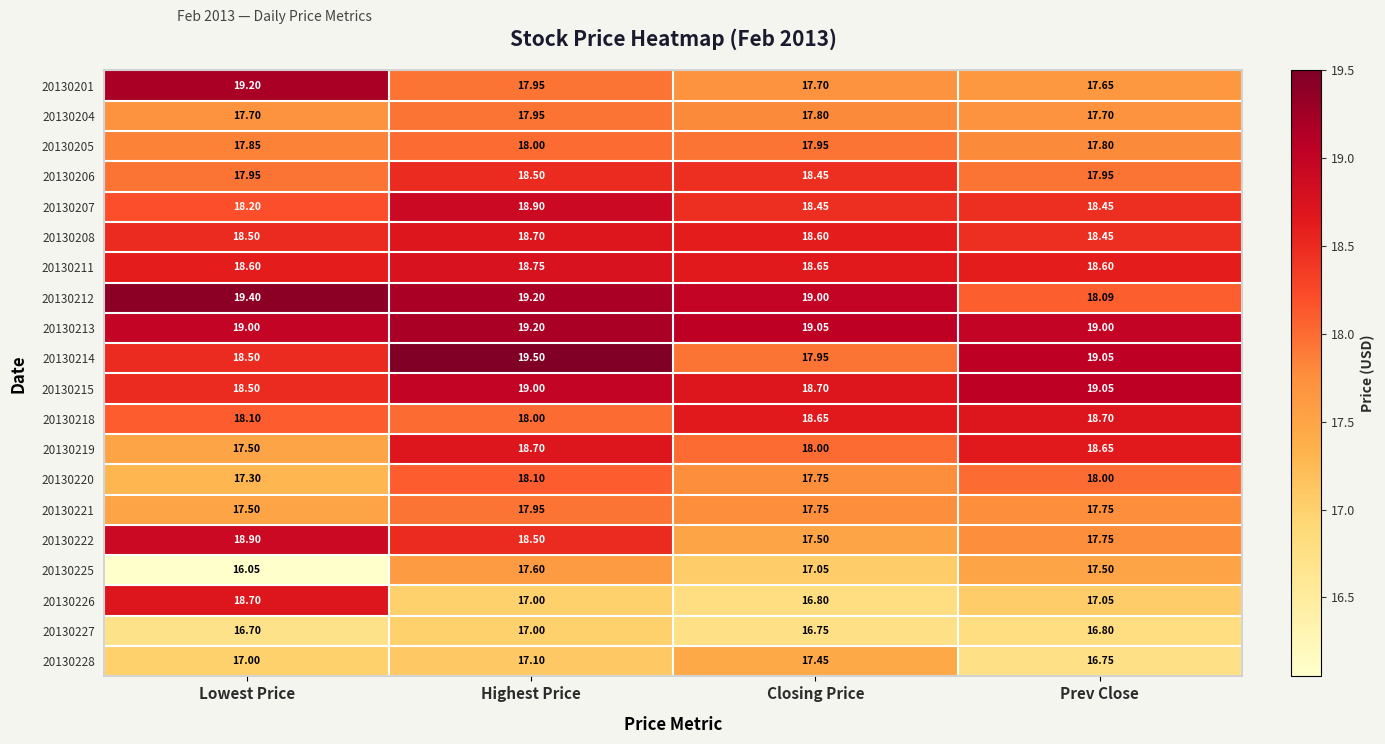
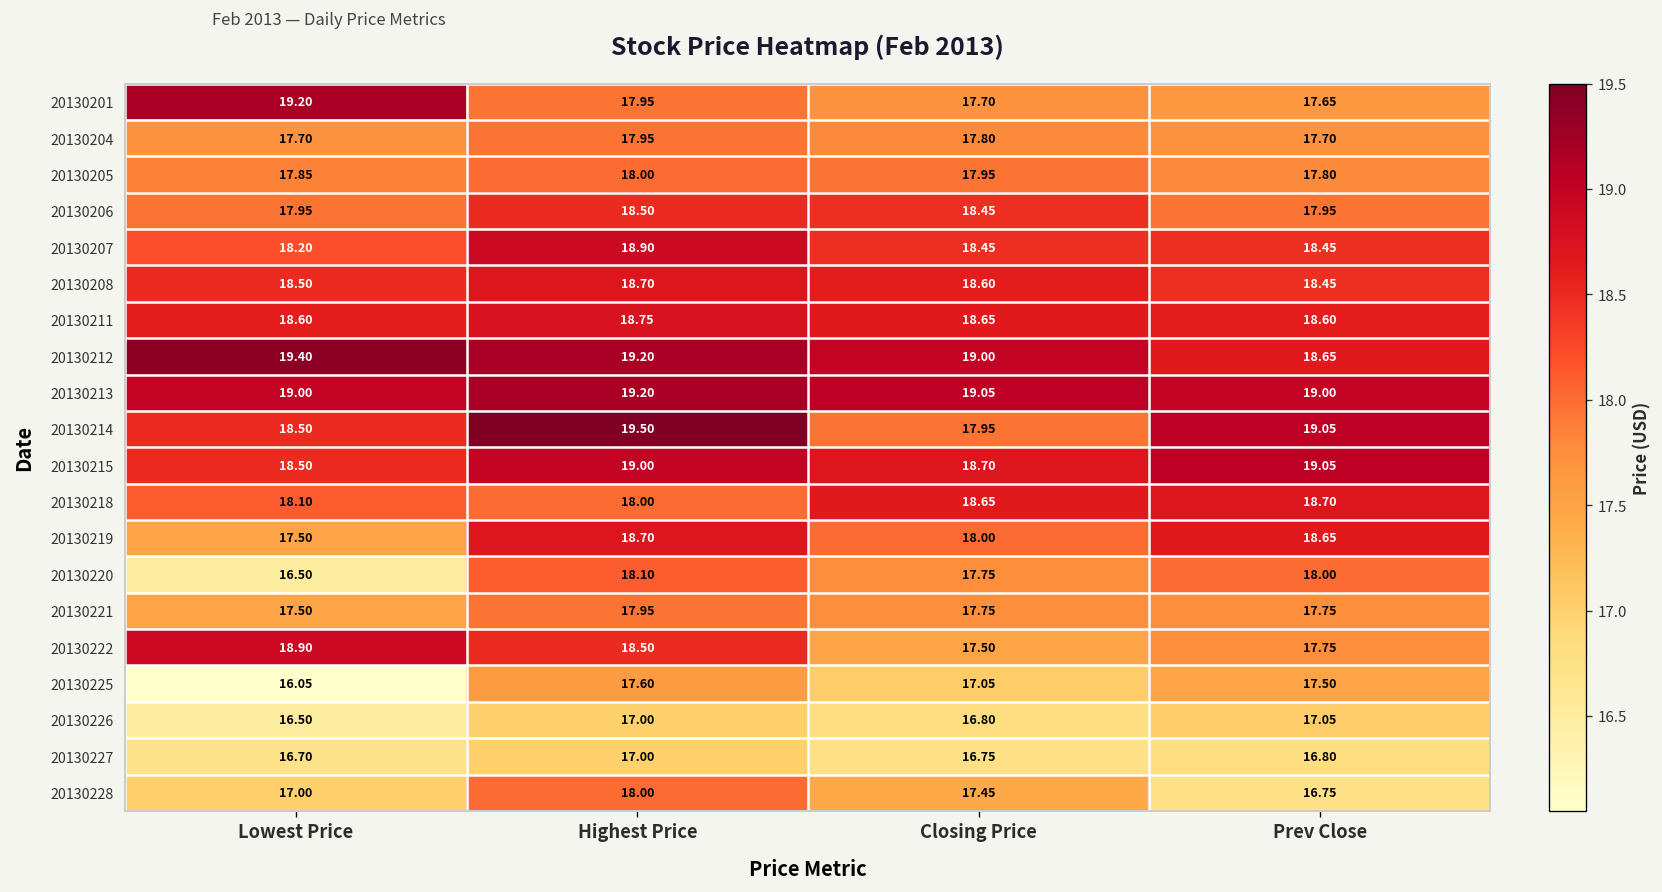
20130212, Prev Close: 18.09 -> 18.65
20130220, Lowest Price: 17.30 -> 16.50
20130226, Lowest Price: 18.70 -> 16.50
20130228, Highest Price: 17.10 -> 18.00
